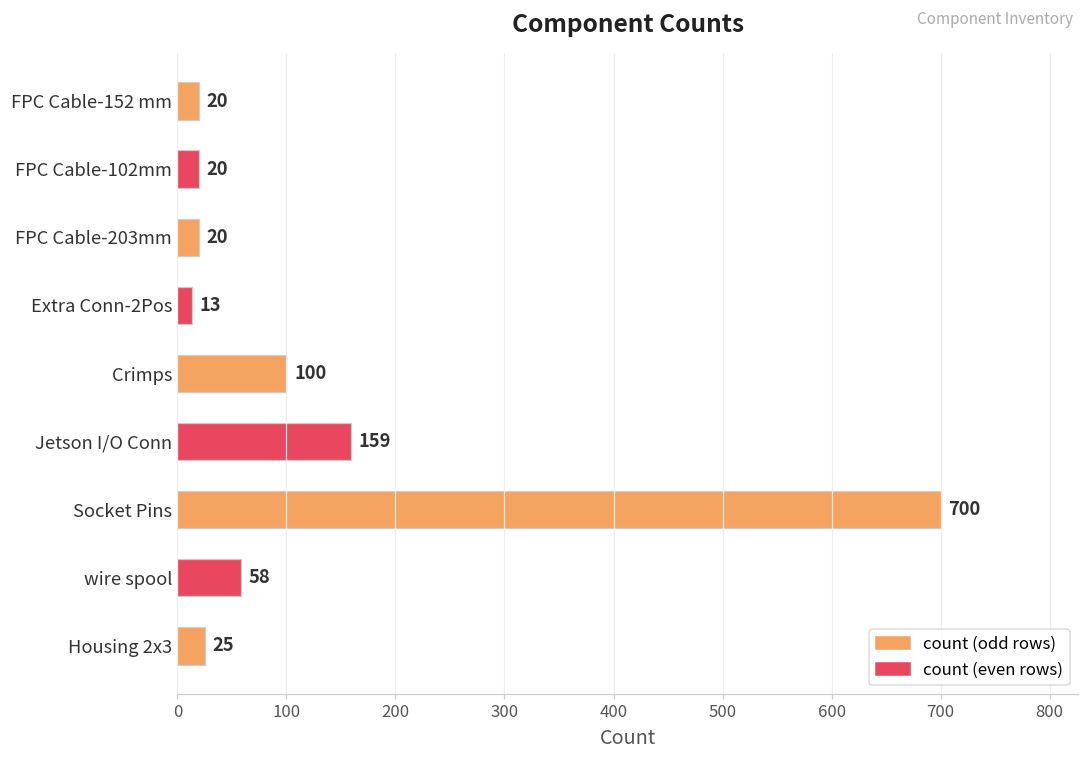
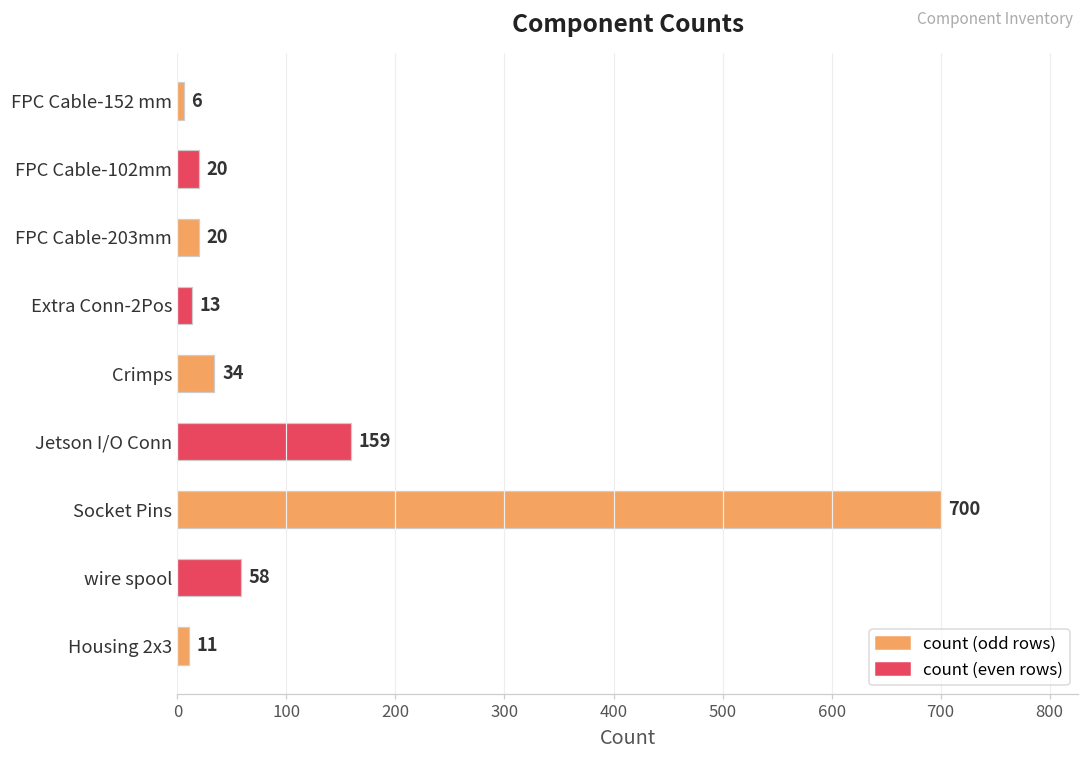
FPC Cable-152 mm: 20 -> 6
Crimps: 100 -> 34
Housing 2x3: 25 -> 11
